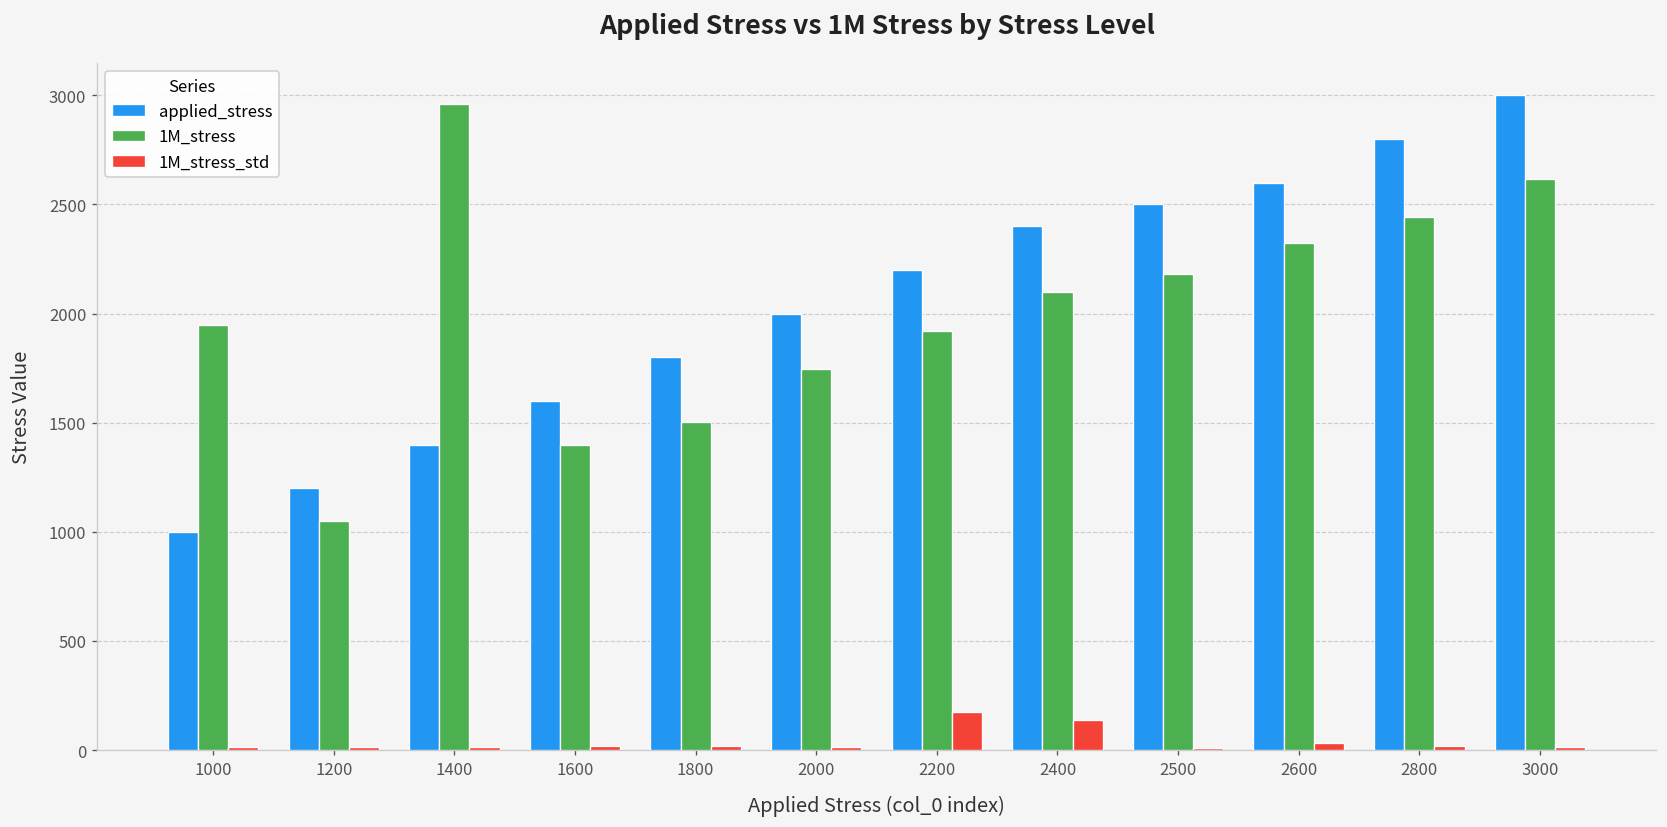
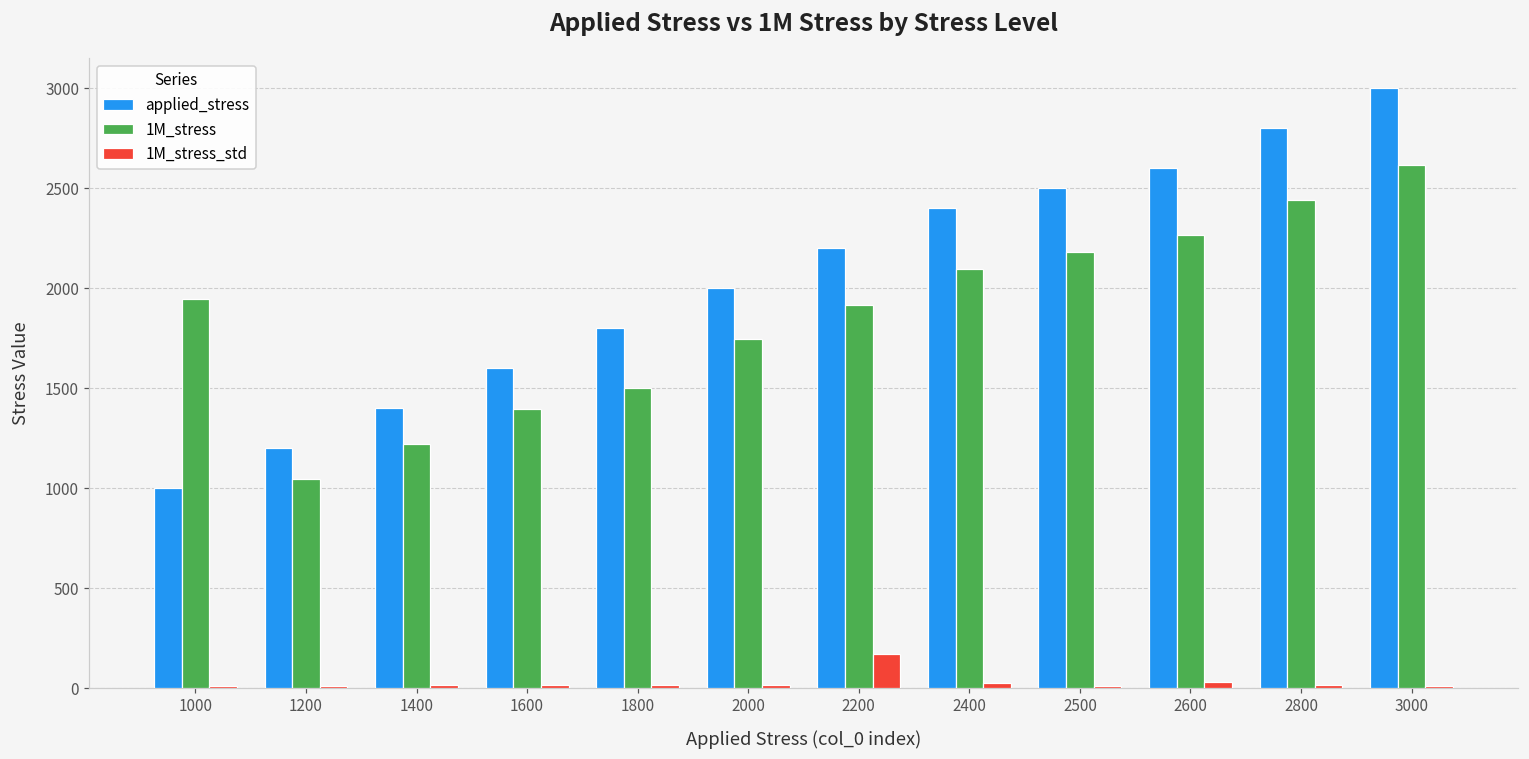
1M_stress, 1400: 2960 -> 1220
1M_stress_std, 2400: 140 -> 30
1M_stress, 2600: 2320 -> 2270
